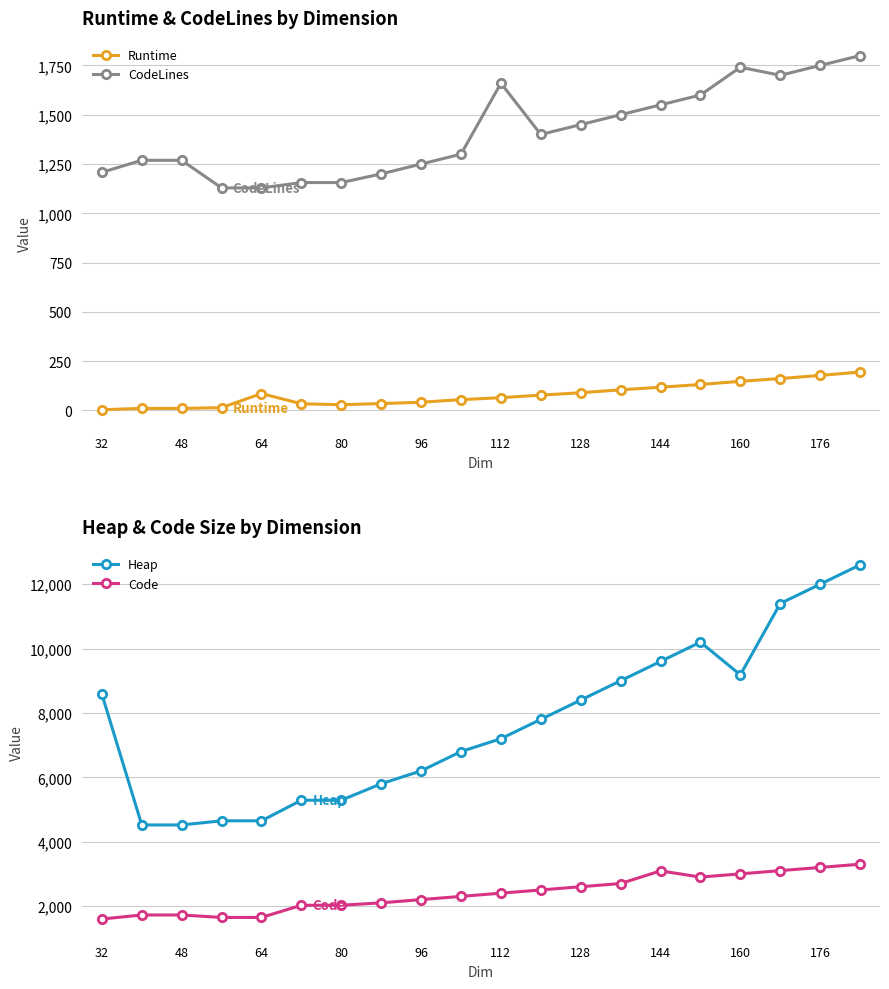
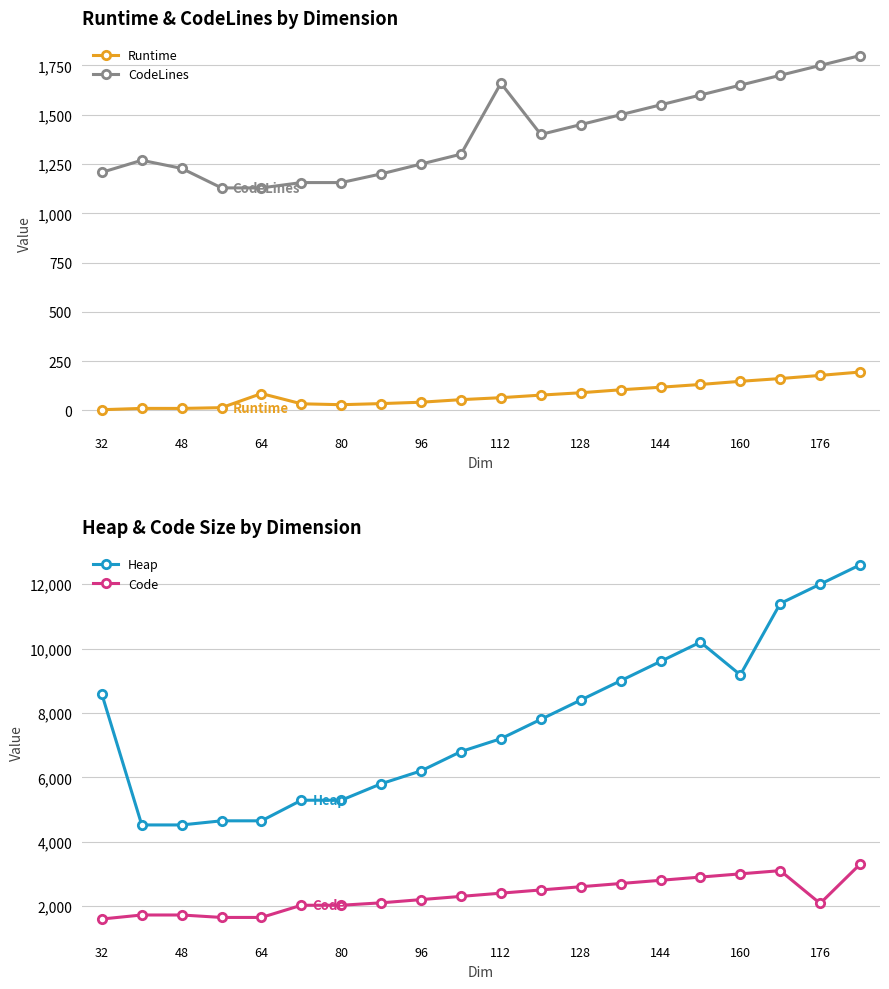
Runtime & CodeLines by Dimension, CodeLines, 48: 1,270 -> 1,230
Runtime & CodeLines by Dimension, CodeLines, 160: 1,740 -> 1,650
Heap & Code Size by Dimension, Code, 144: 3,100 -> 2,800
Heap & Code Size by Dimension, Code, 176: 3,200 -> 2,100
